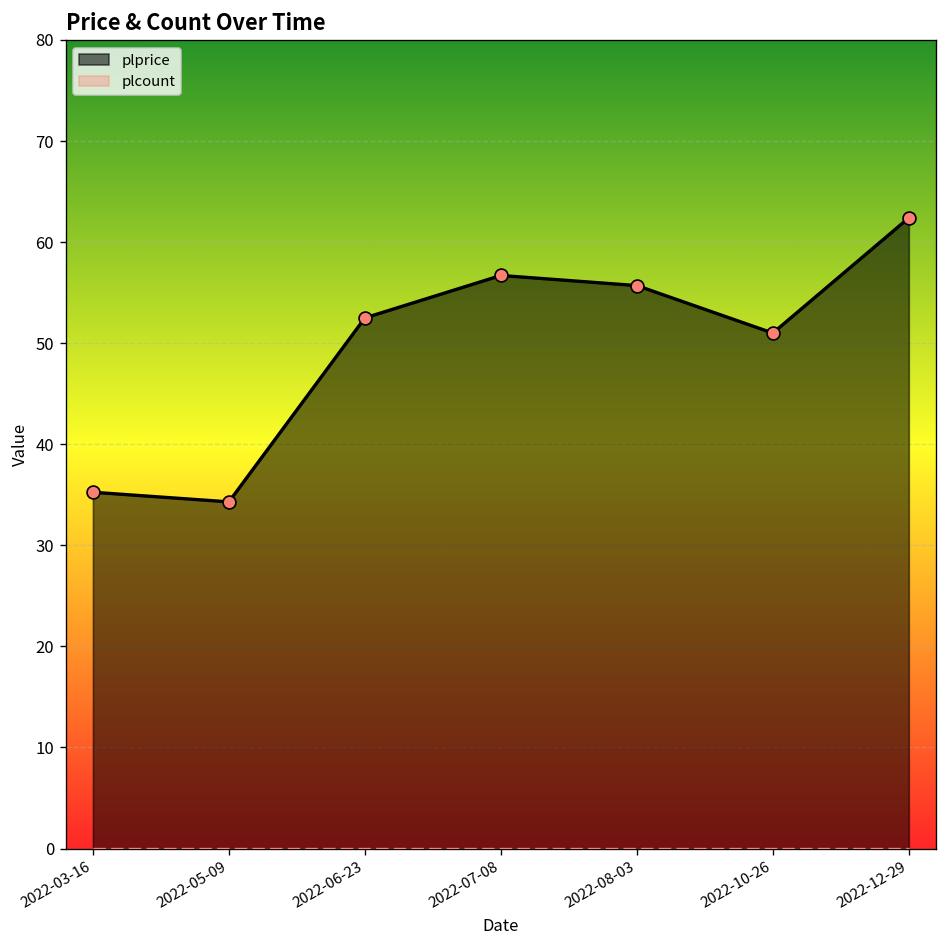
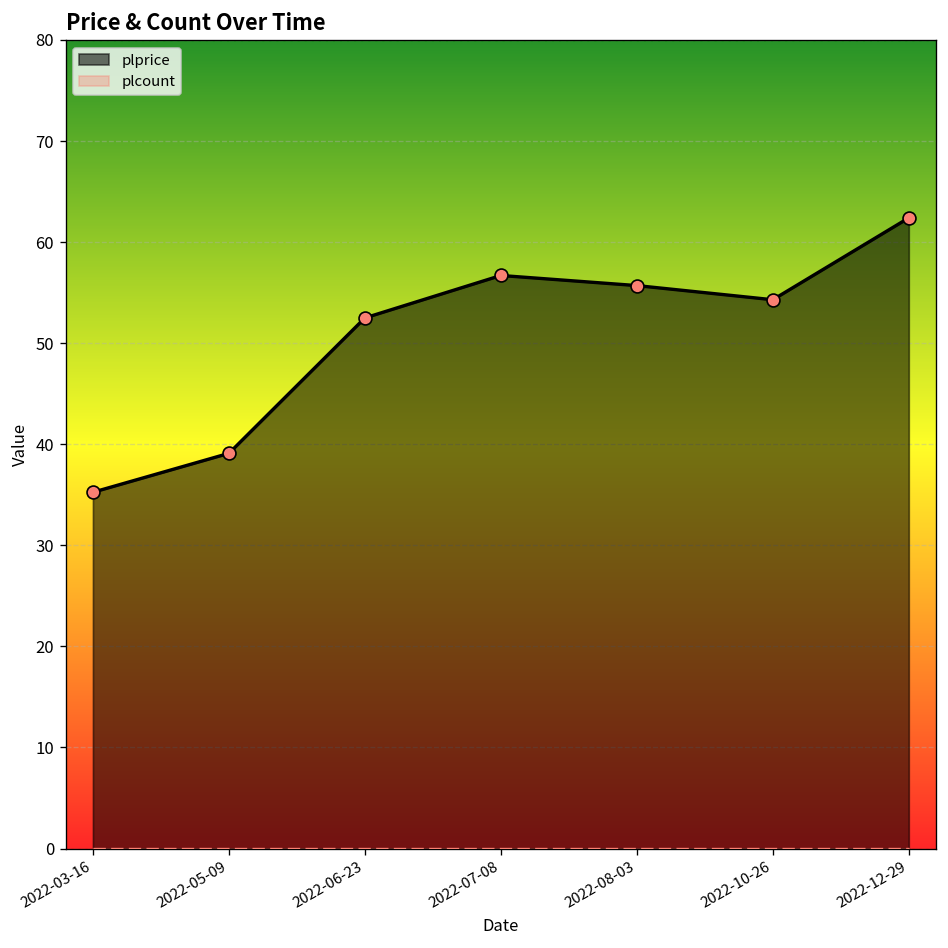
plprice, 2022-05-09: 34 -> 39
plprice, 2022-10-26: 51 -> 54
